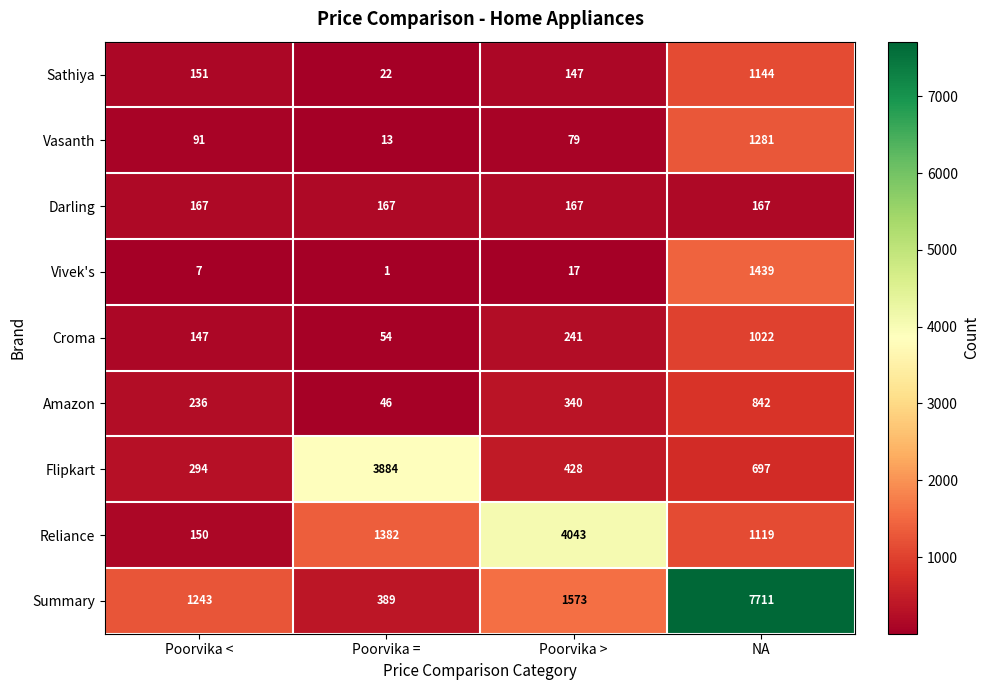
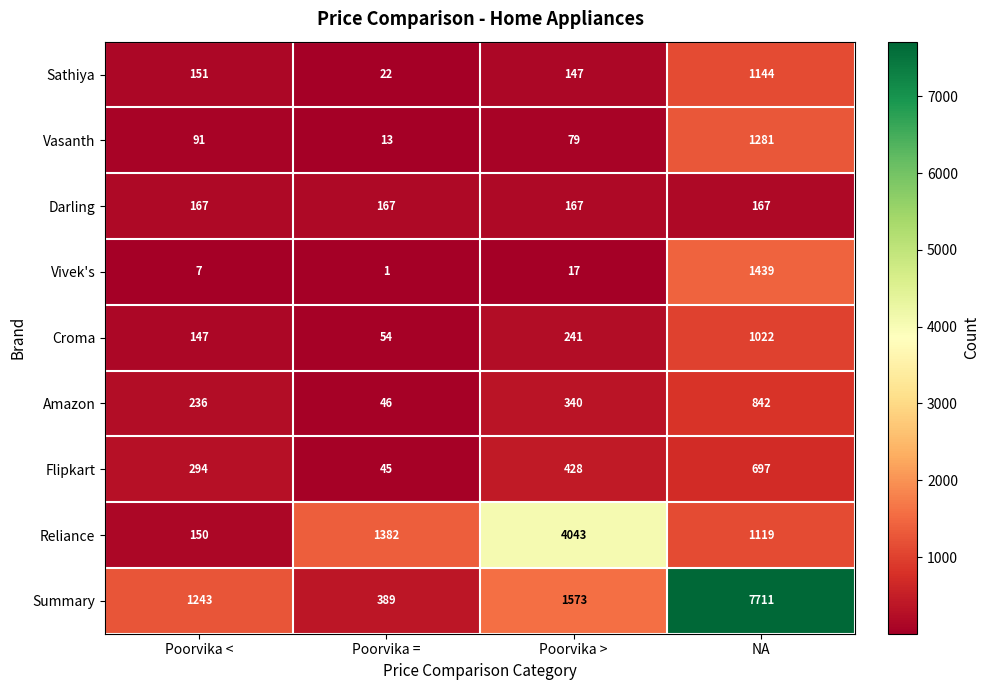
Flipkart, Poorvika =: 3884 -> 45
